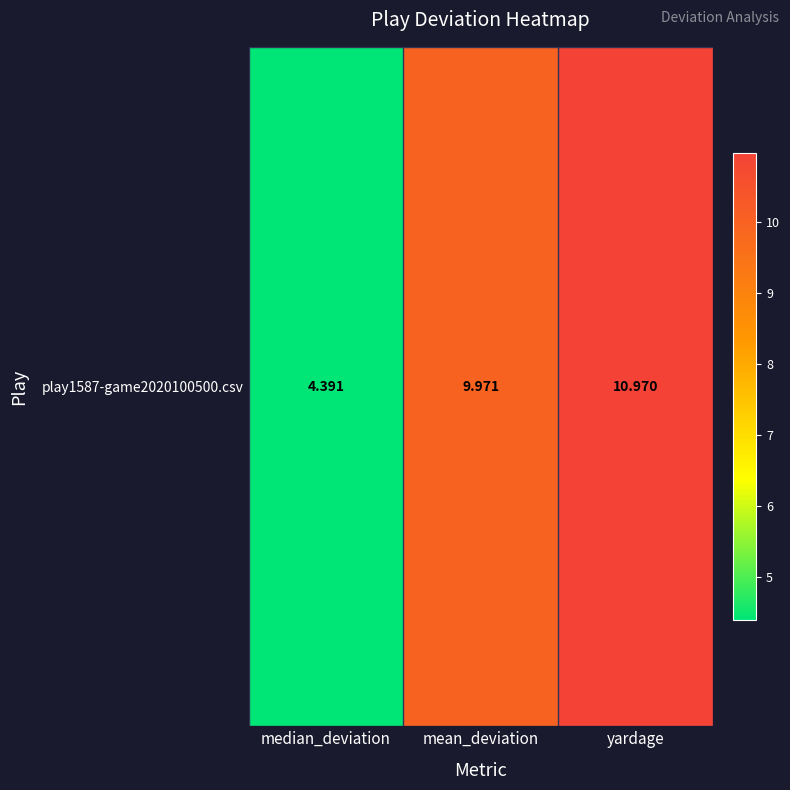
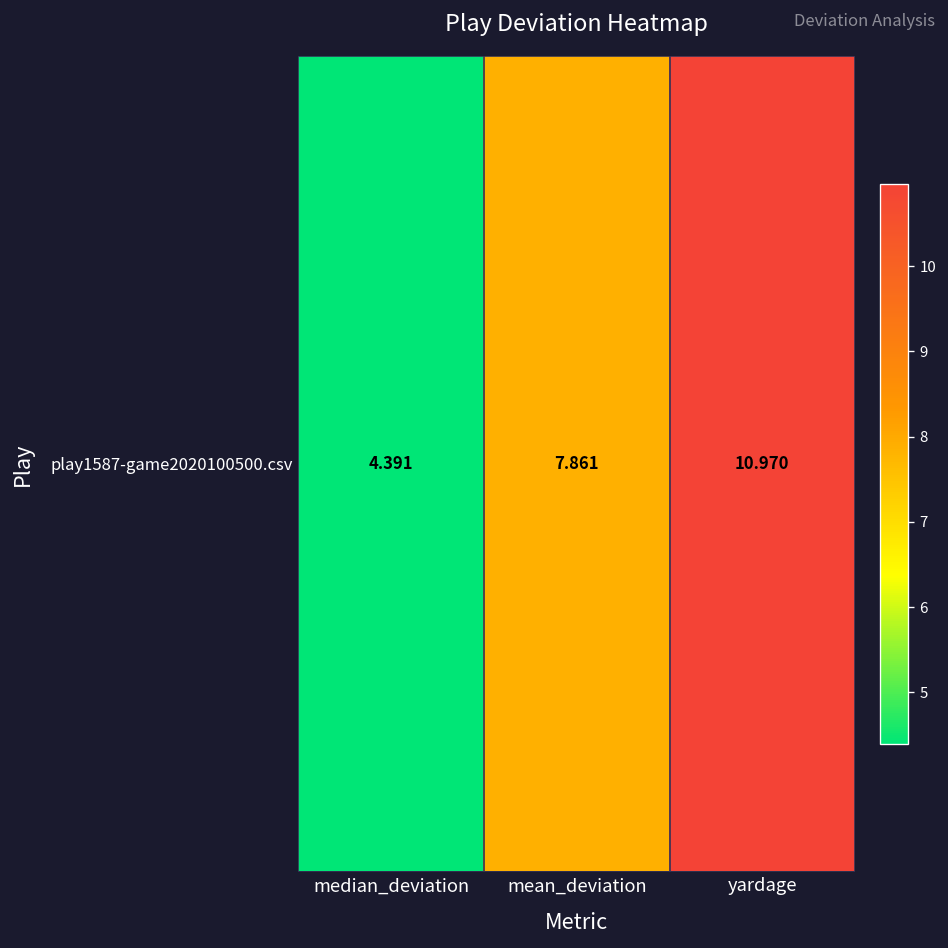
play1587-game2020100500.csv, mean_deviation: 9.971 -> 7.861
